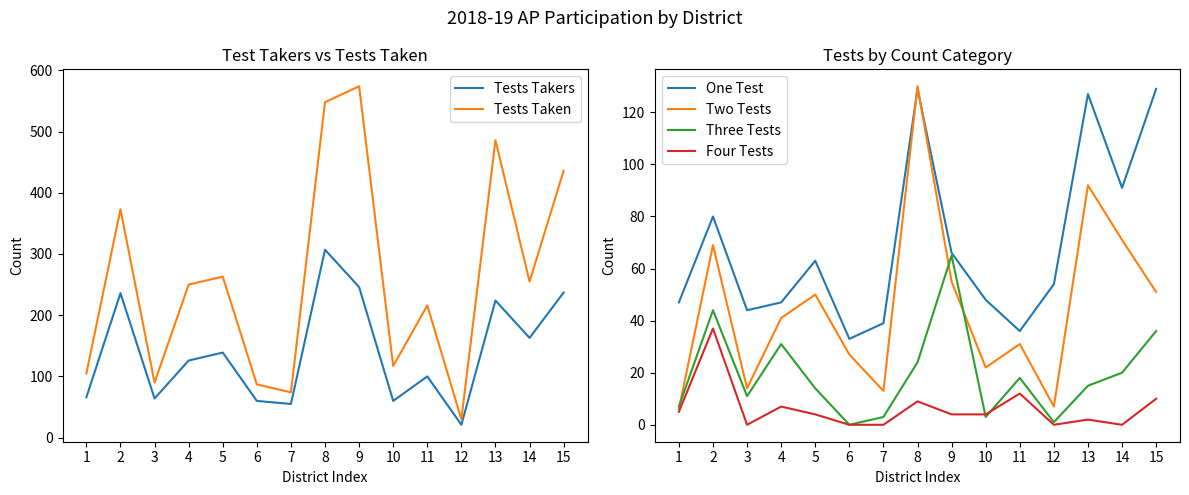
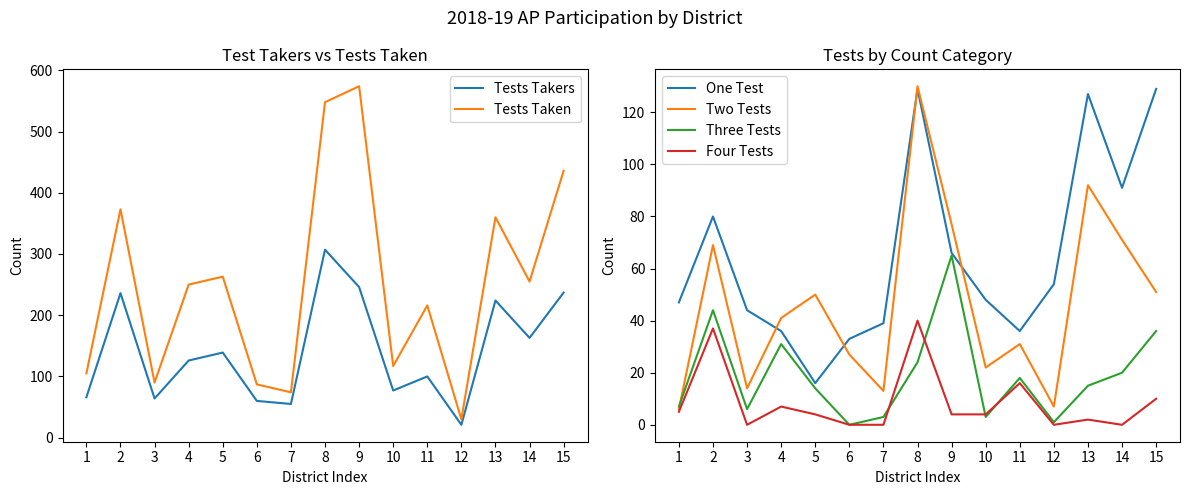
Test Takers vs Tests Taken, Tests Takers, 10: 60 -> 80
Test Takers vs Tests Taken, Tests Taken, 13: 490 -> 360
Tests by Count Category, Three Tests, 3: 11 -> 6
Tests by Count Category, One Test, 4: 47 -> 36
Tests by Count Category, One Test, 5: 63 -> 16
Tests by Count Category, Four Tests, 8: 9 -> 40
Tests by Count Category, Two Tests, 9: 55 -> 77
Tests by Count Category, Four Tests, 11: 12 -> 16
